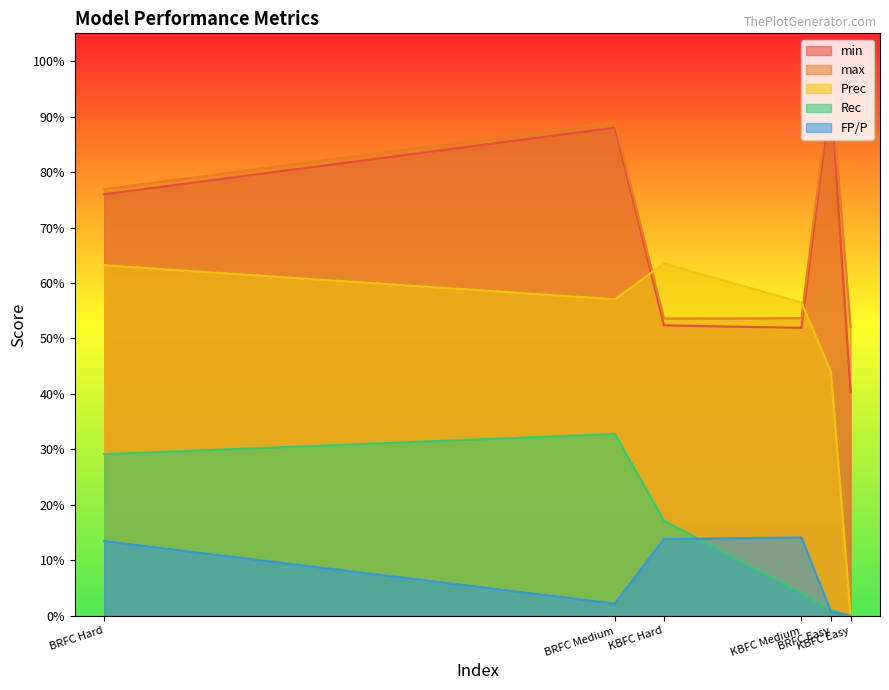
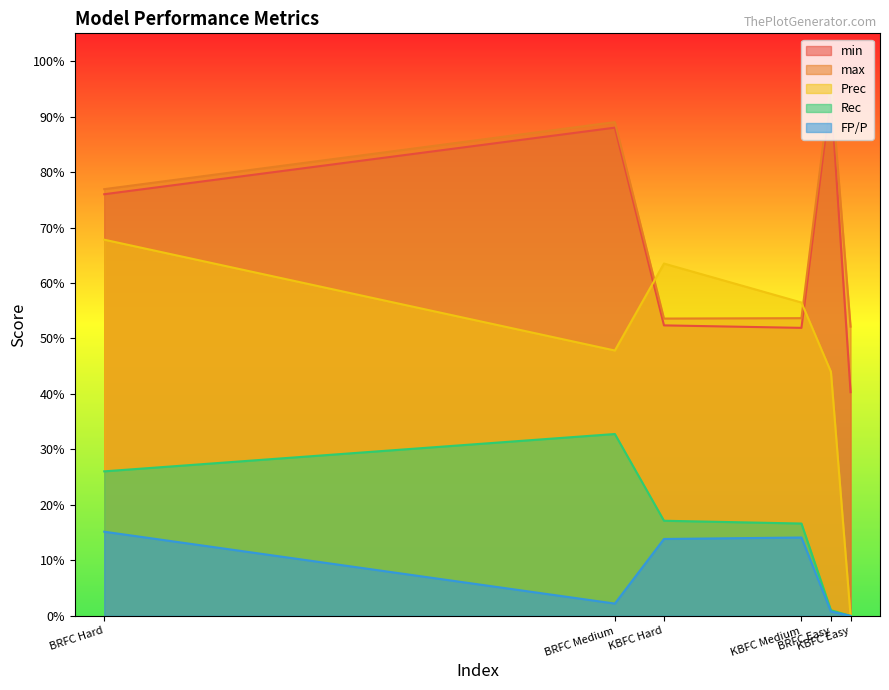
Prec, BRFC Hard: 63% -> 68%
Rec, BRFC Hard: 29% -> 26%
FP/P, BRFC Hard: 13% -> 15%
Prec, BRFC Medium: 57% -> 48%
Rec, KBFC Medium: 4% -> 17%
